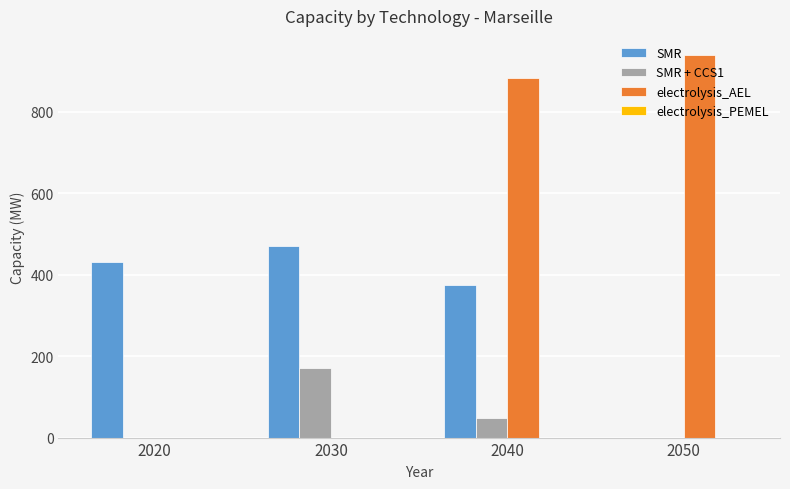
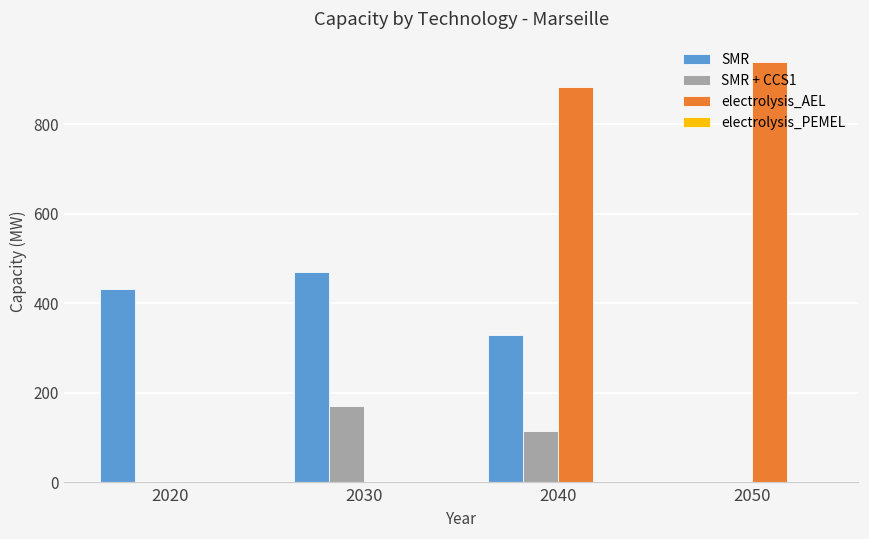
SMR, 2040: 370 -> 330
SMR + CCS1, 2040: 50 -> 110
